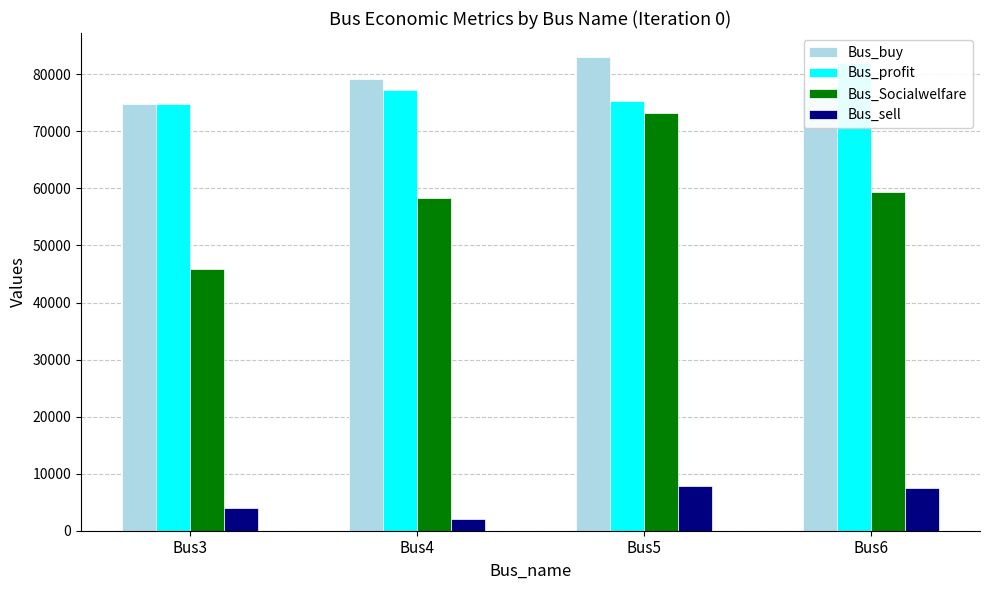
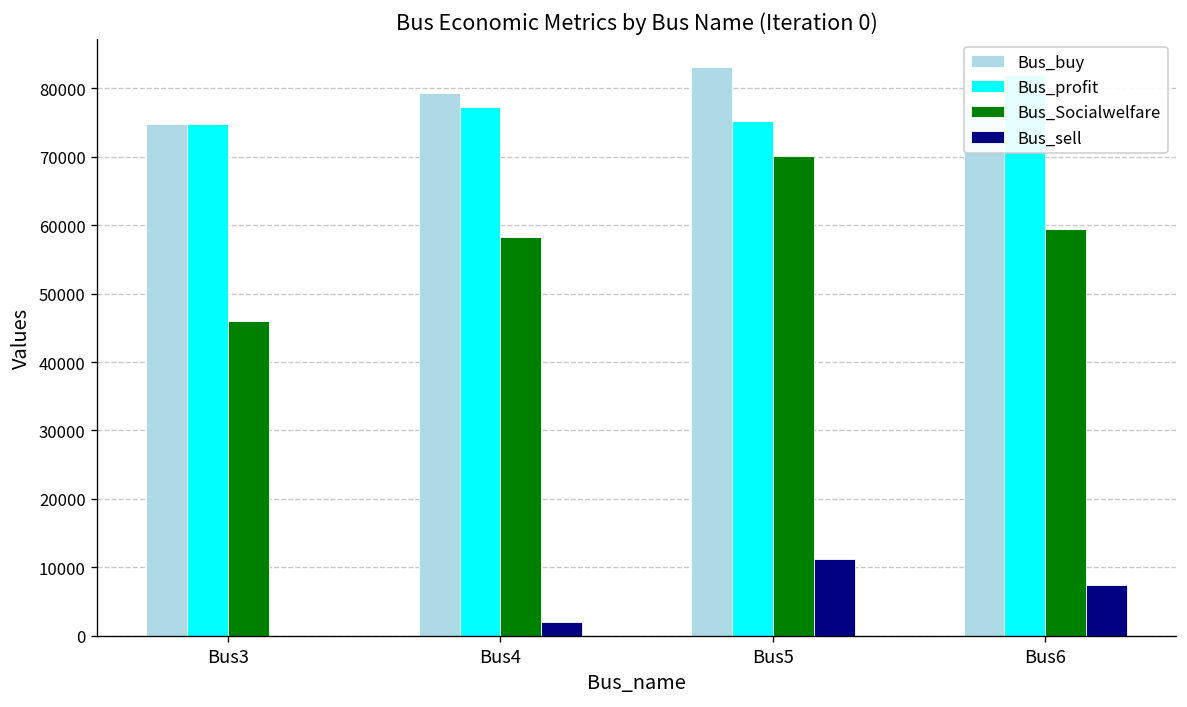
Bus_sell, Bus3: 4000 -> 0
Bus_Socialwelfare, Bus5: 73000 -> 70000
Bus_sell, Bus5: 8000 -> 11000
